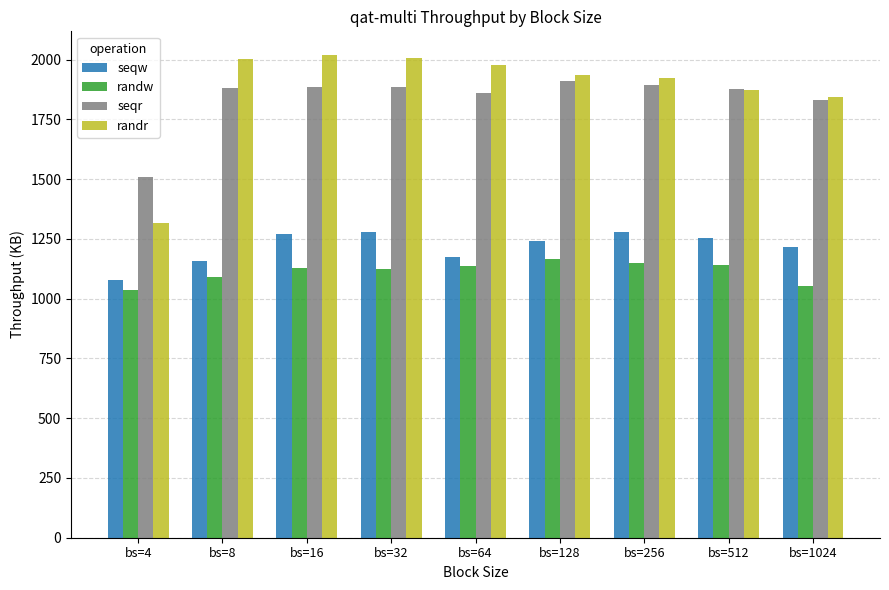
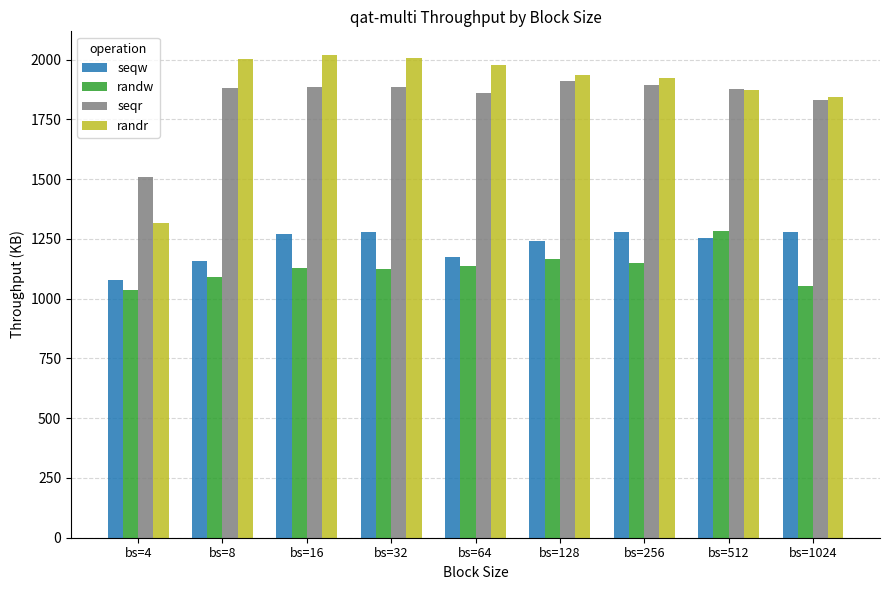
randw, bs=512: 1140 -> 1290
seqw, bs=1024: 1220 -> 1280
